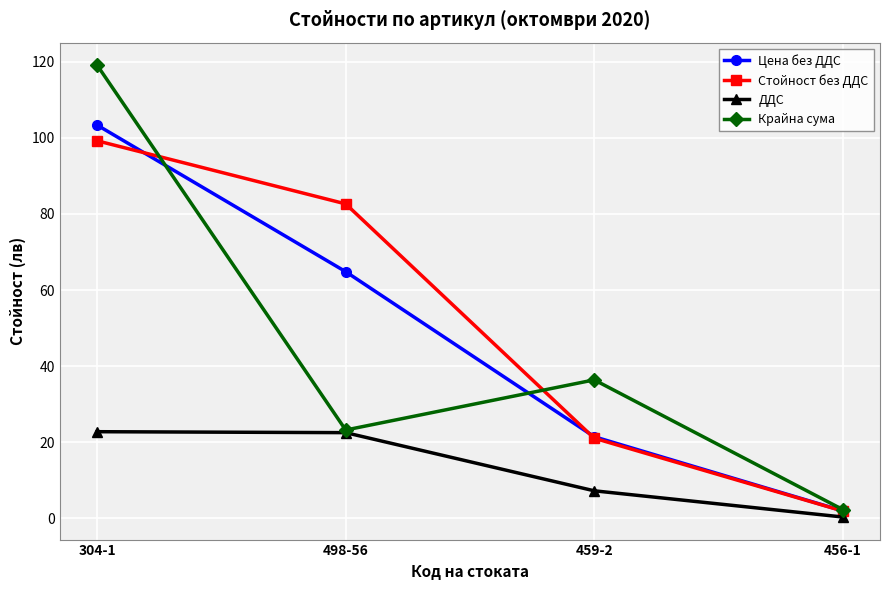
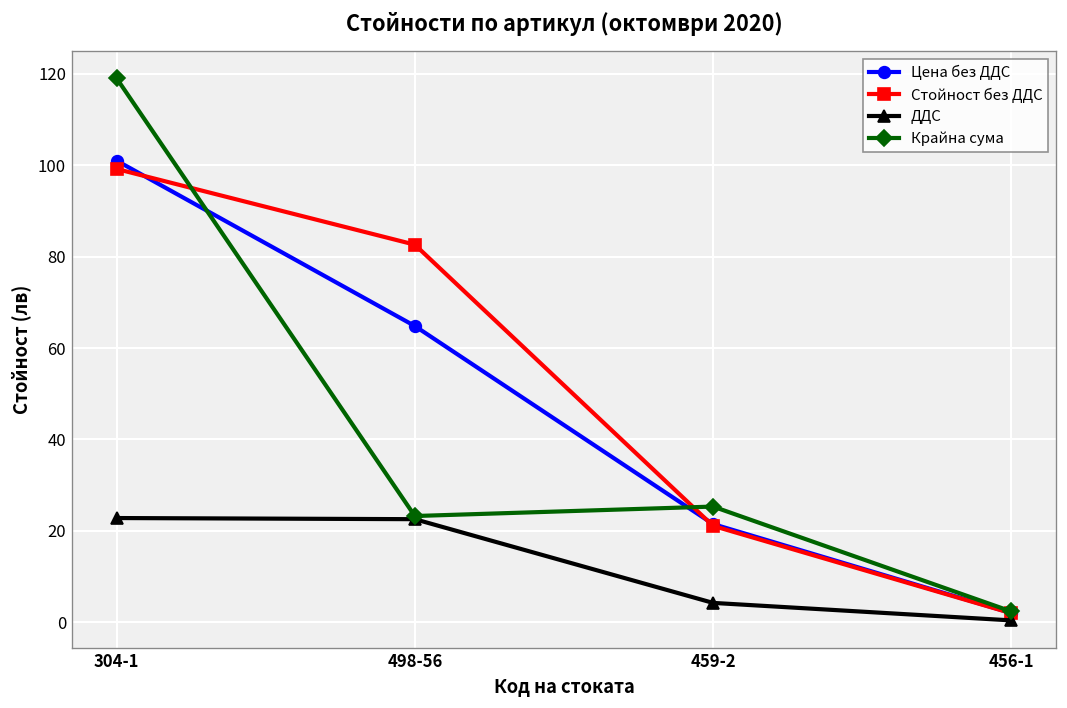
Цена без ДДС, 304-1: 103 -> 101
ДДС, 459-2: 7 -> 4
Крайна сума, 459-2: 36 -> 25
